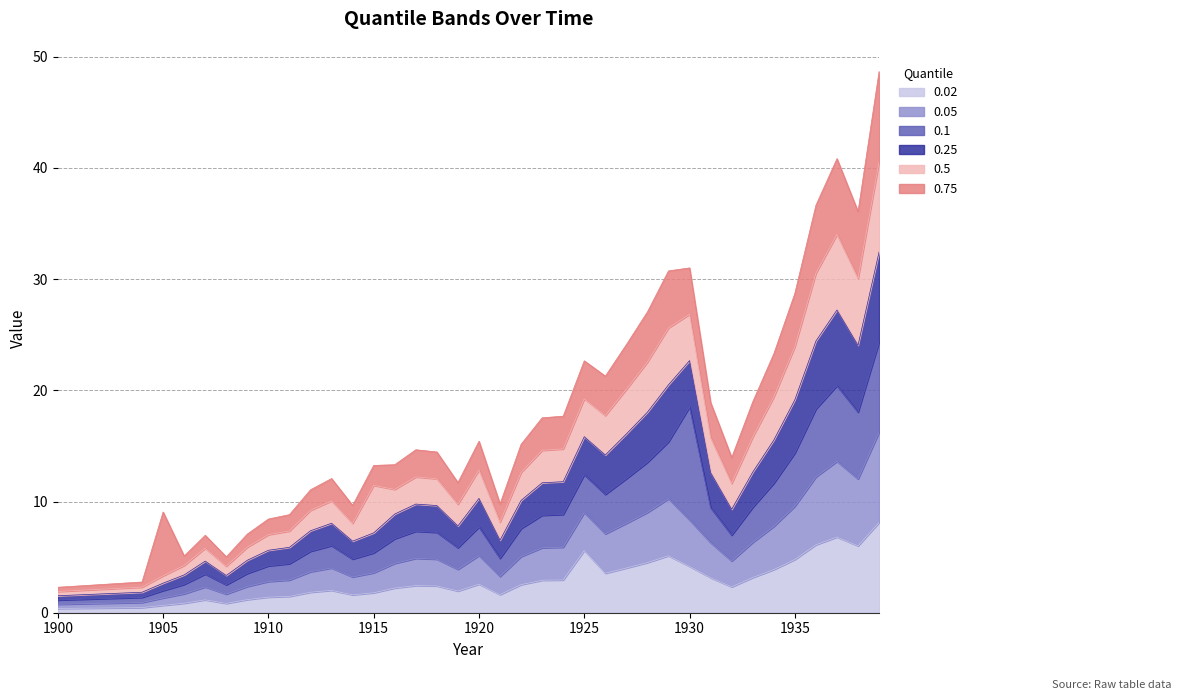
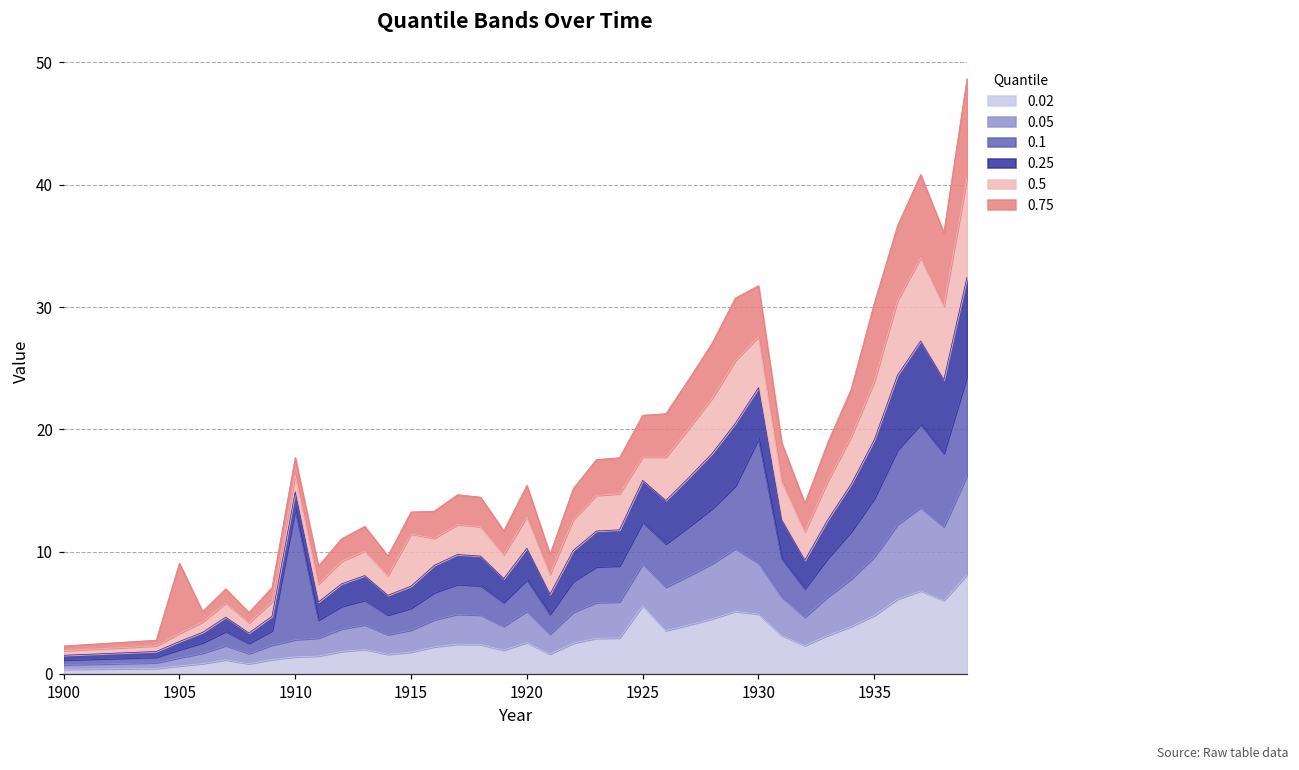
0.1, 1910: 1.4 -> 10.7
0.5, 1925: 3.4 -> 1.9
0.02, 1930: 4.2 -> 4.9
0.75, 1935: 4.8 -> 6.4
